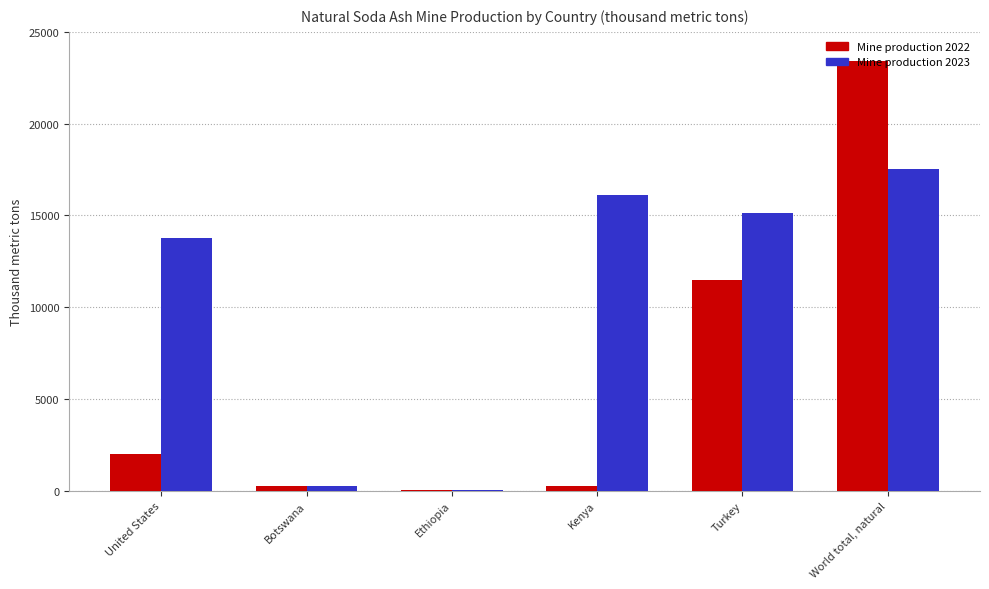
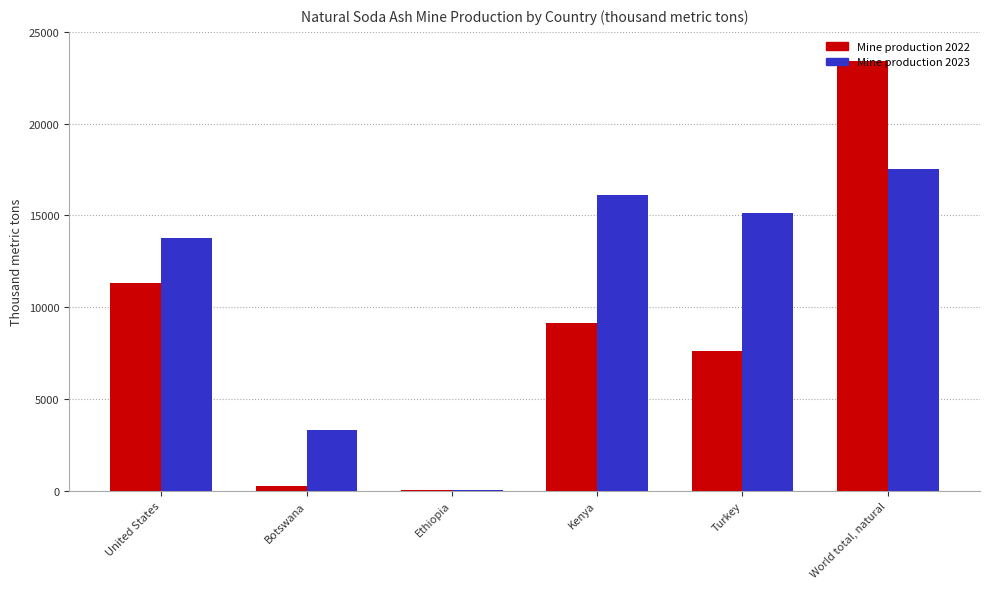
Mine production 2022, United States: 2000 -> 11300
Mine production 2023, Botswana: 300 -> 3300
Mine production 2022, Kenya: 300 -> 9100
Mine production 2022, Turkey: 11500 -> 7600
